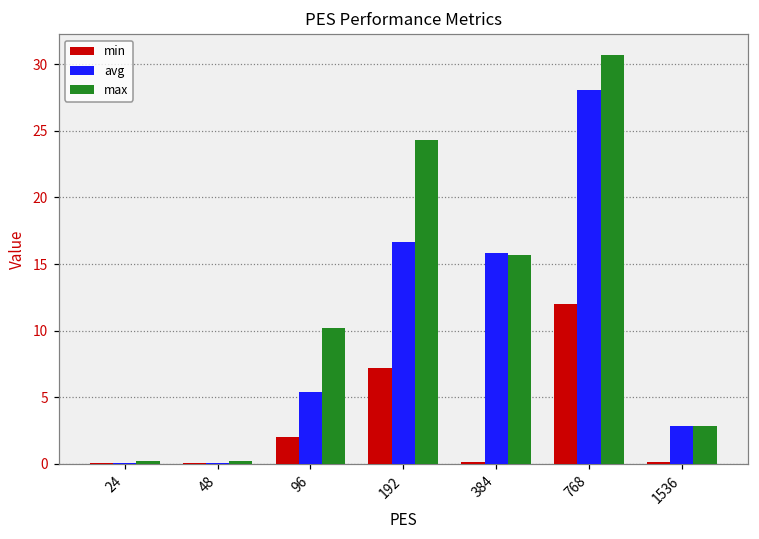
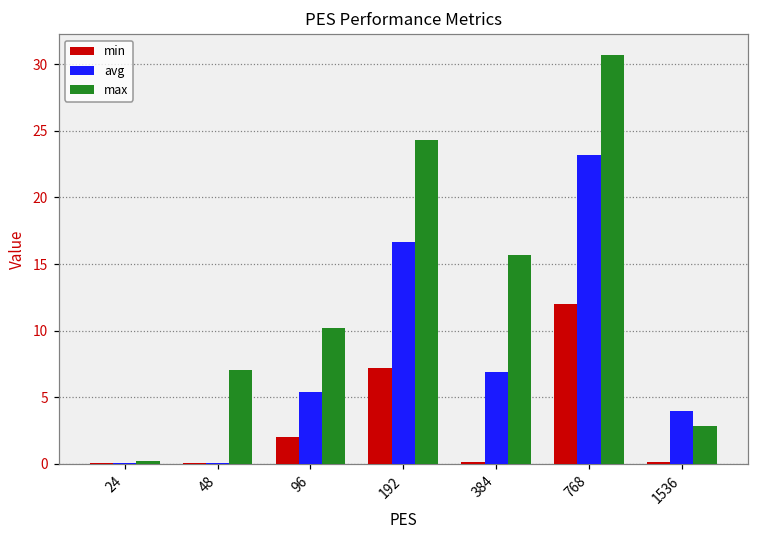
max, 48: 0.2 -> 7.1
avg, 384: 15.8 -> 6.9
avg, 768: 28.1 -> 23.2
avg, 1536: 2.9 -> 4.0
